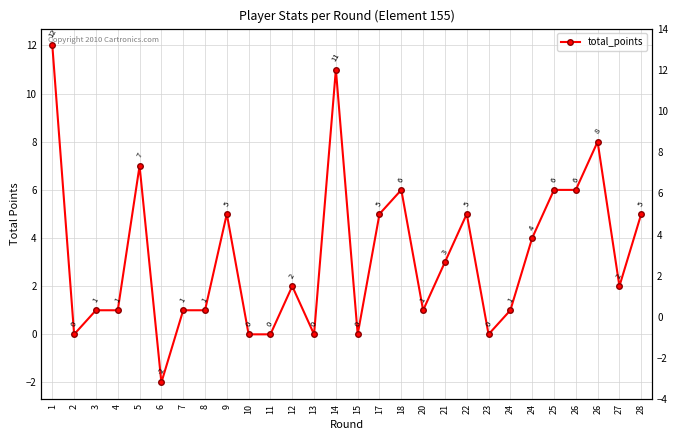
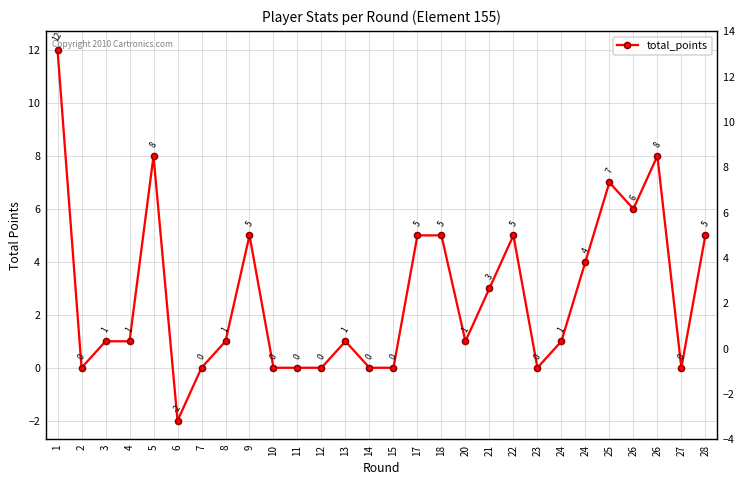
5: 7 -> 8
7: 1 -> 0
12: 2 -> 0
13: 0 -> 1
14: 11 -> 0
18: 6 -> 5
25: 6 -> 7
27: 2 -> 0
